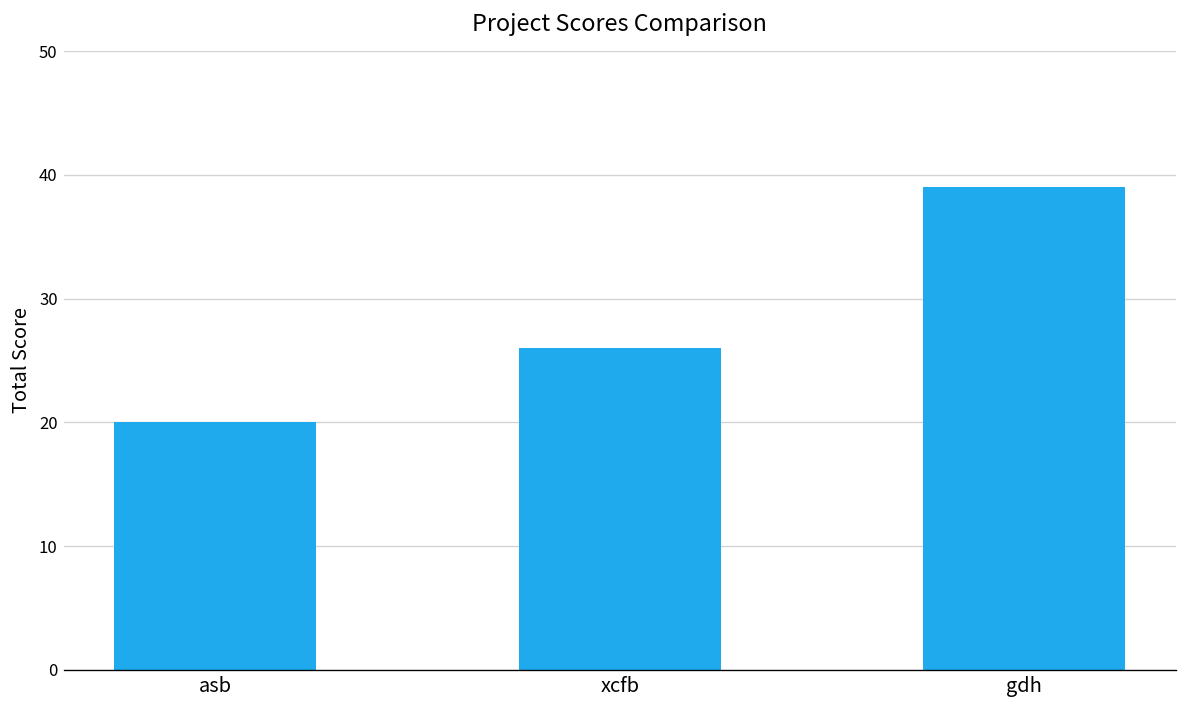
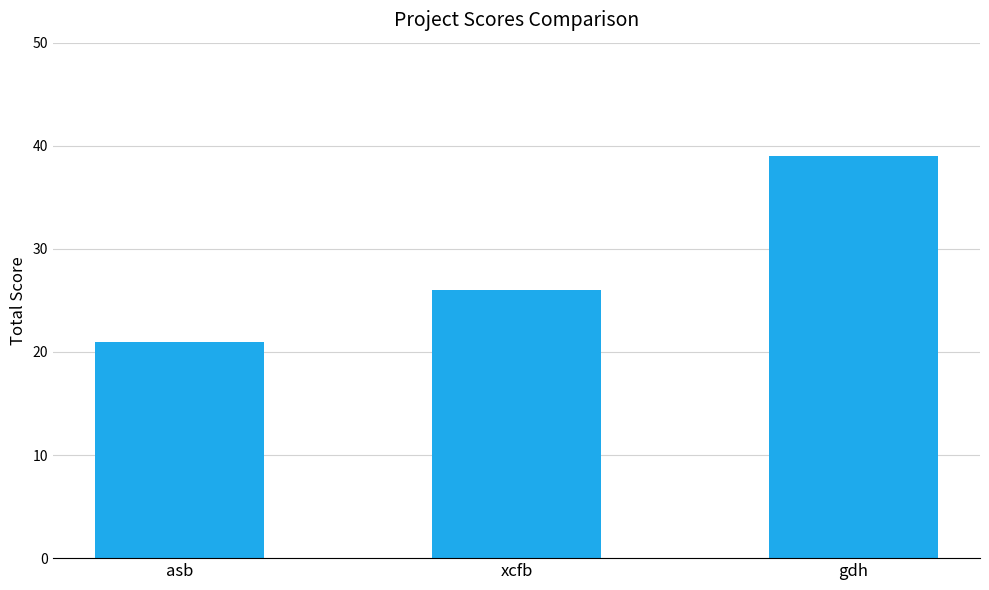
asb: 20 -> 21
